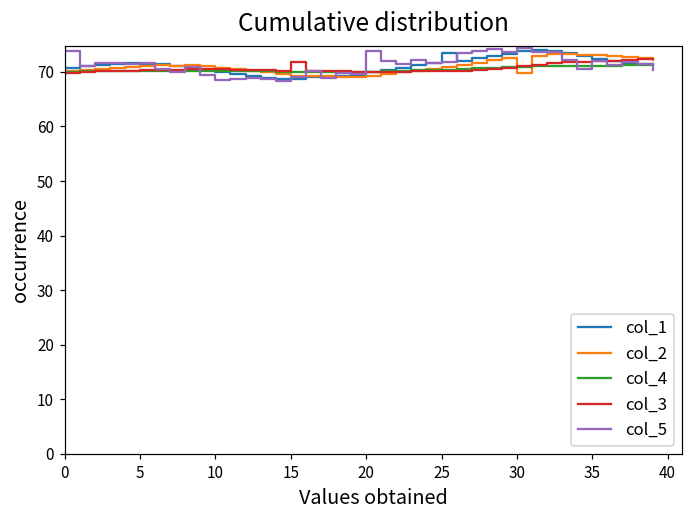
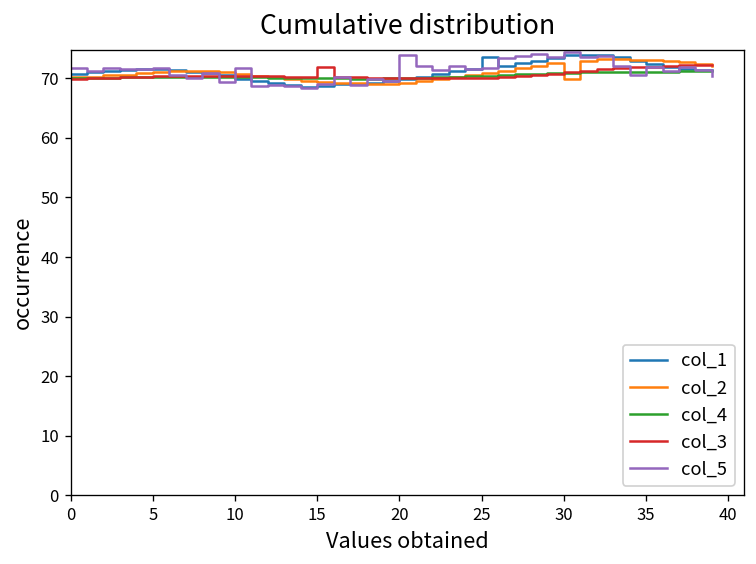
col_5, 0: 74 -> 72
col_5, 10: 69 -> 72
